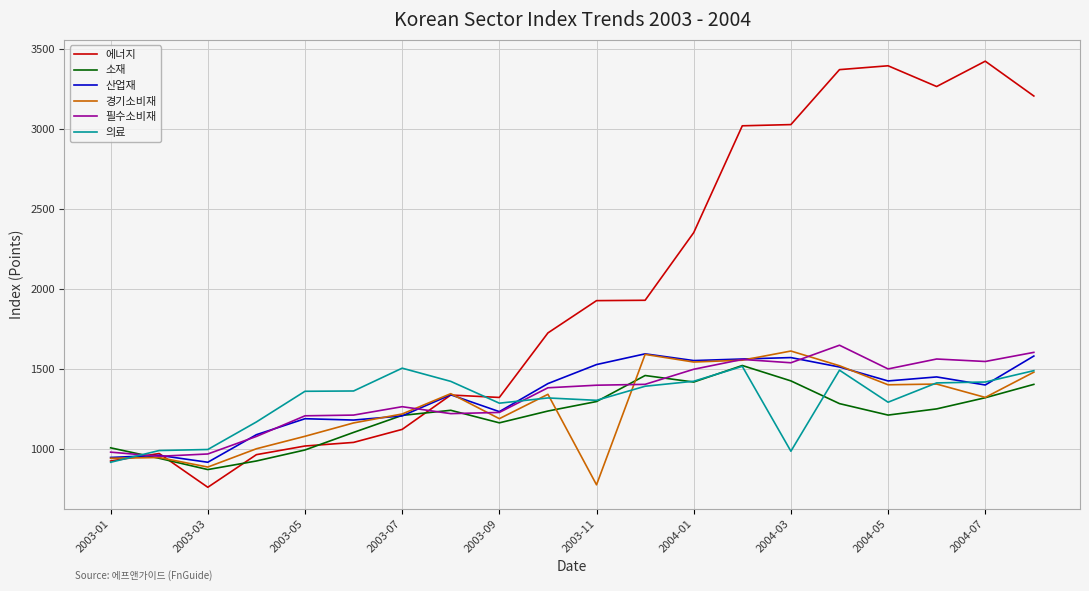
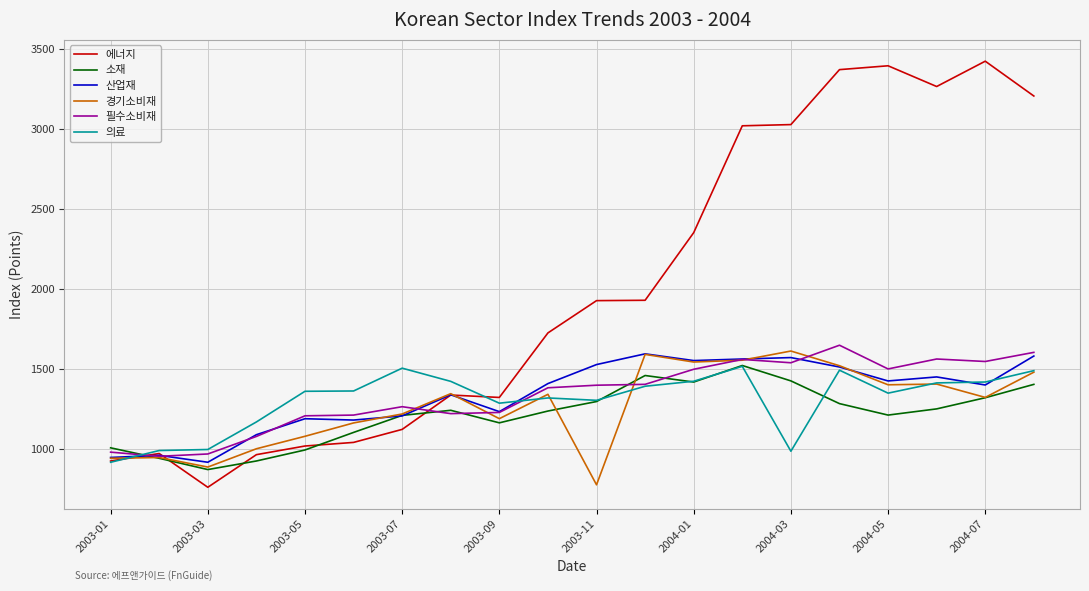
의료, 2004-05: 1290 -> 1350
